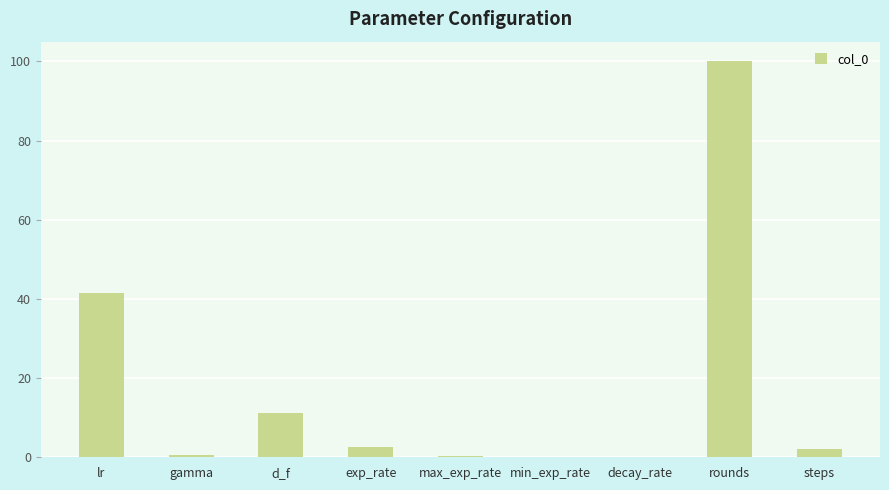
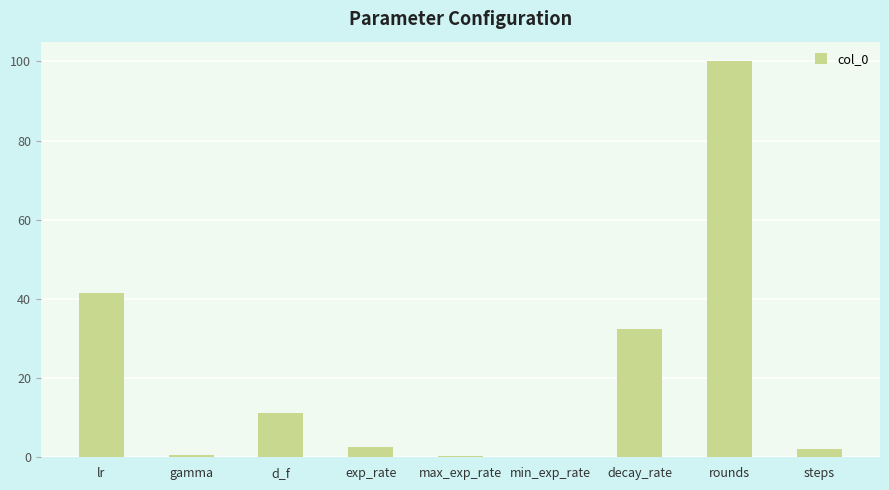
decay_rate: 0 -> 32
